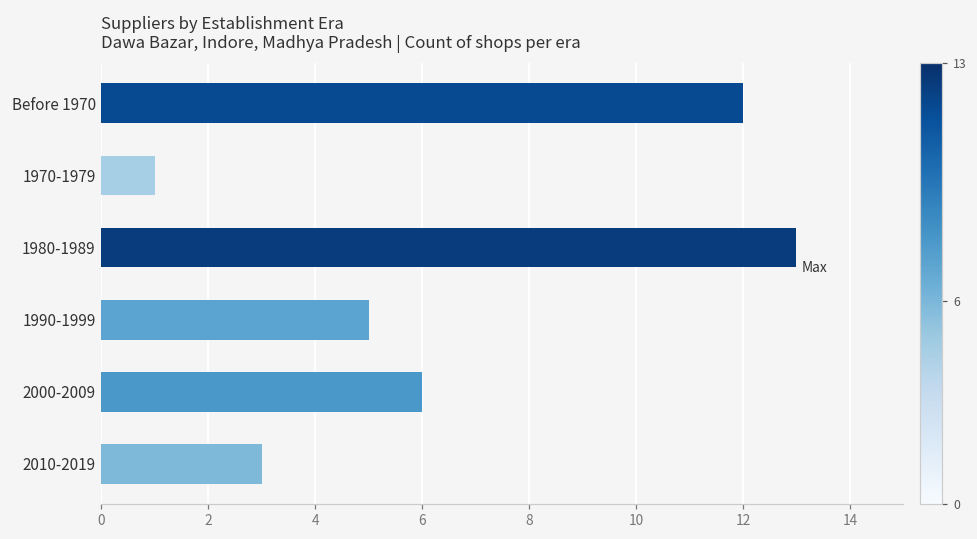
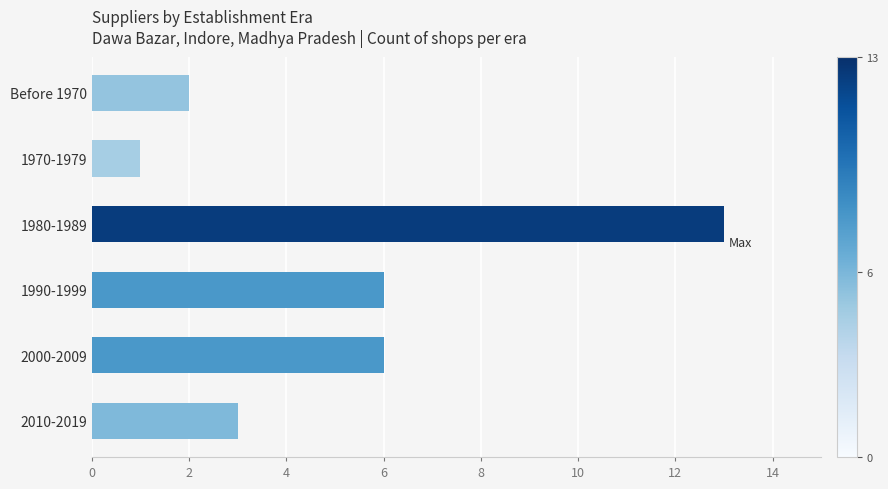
Before 1970: 12 -> 2
1990-1999: 5 -> 6
